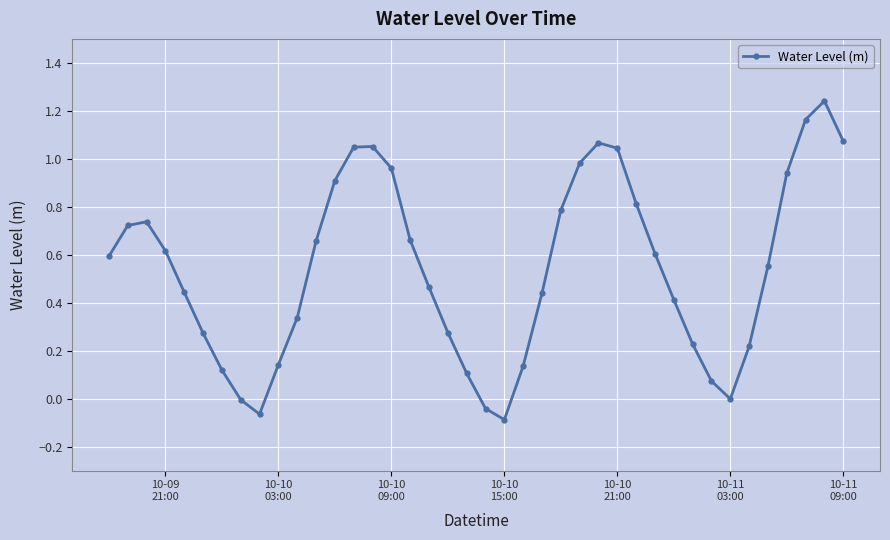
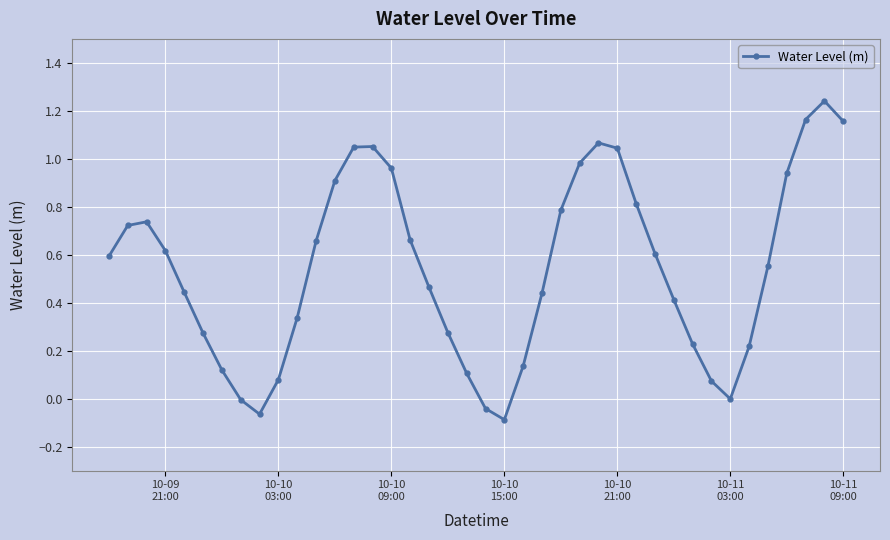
10-10 03:00: 0.14 -> 0.08
10-11 09:00: 1.07 -> 1.16
